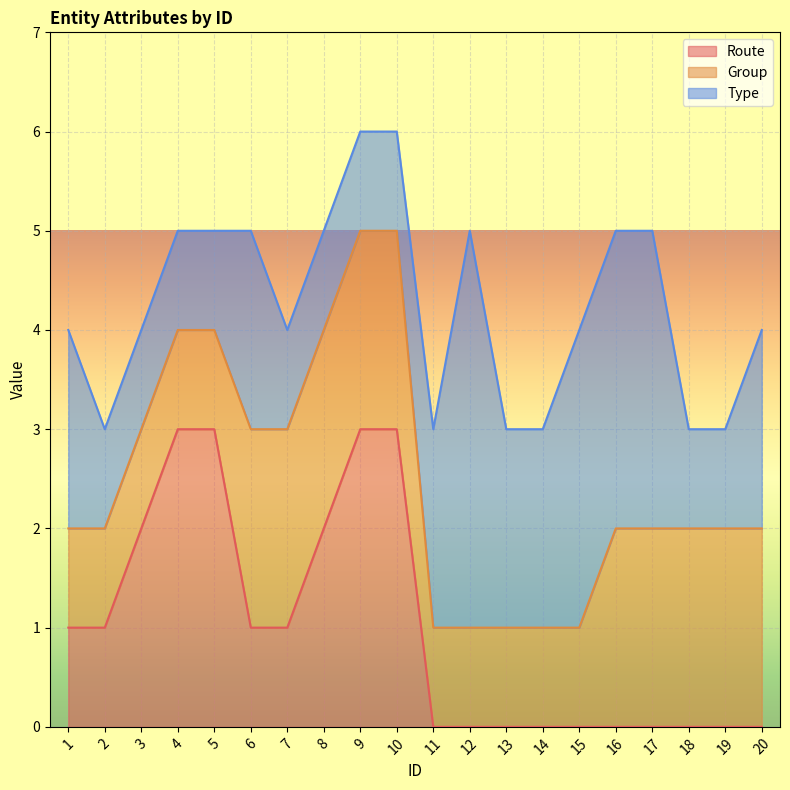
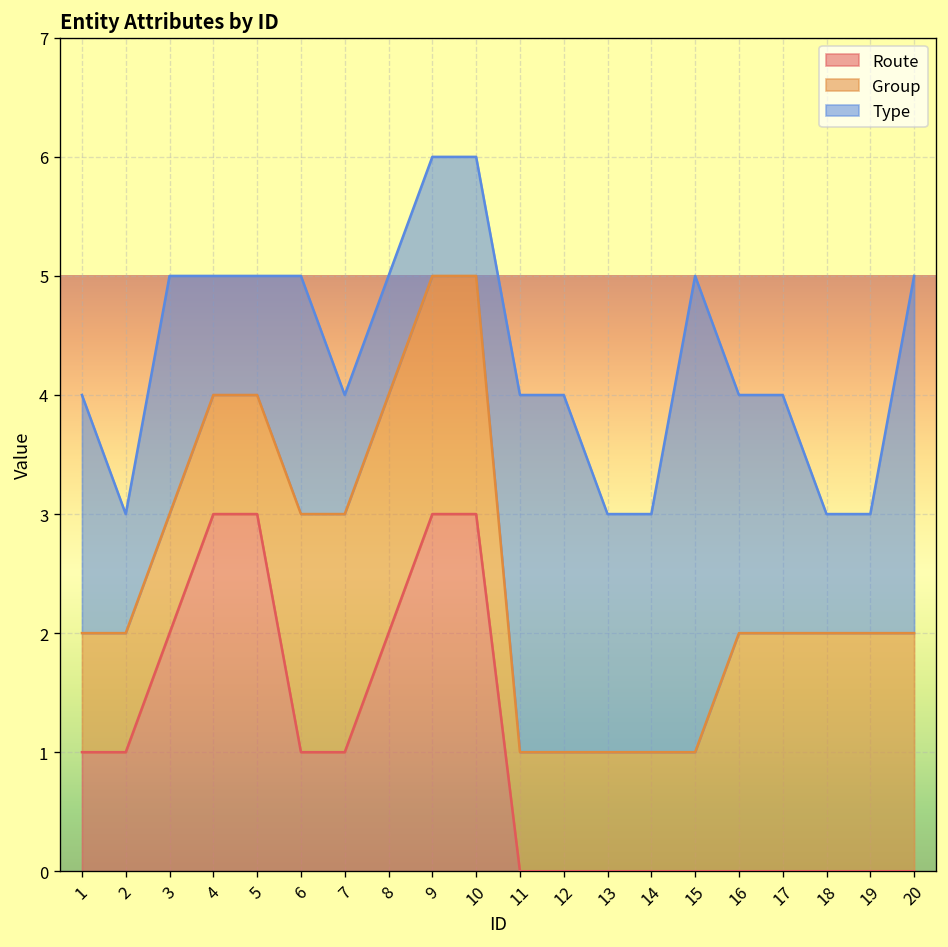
Type, 3: 1 -> 2
Type, 11: 2 -> 3
Type, 12: 4 -> 3
Type, 15: 3 -> 4
Type, 16: 3 -> 2
Type, 17: 3 -> 2
Type, 20: 2 -> 3
